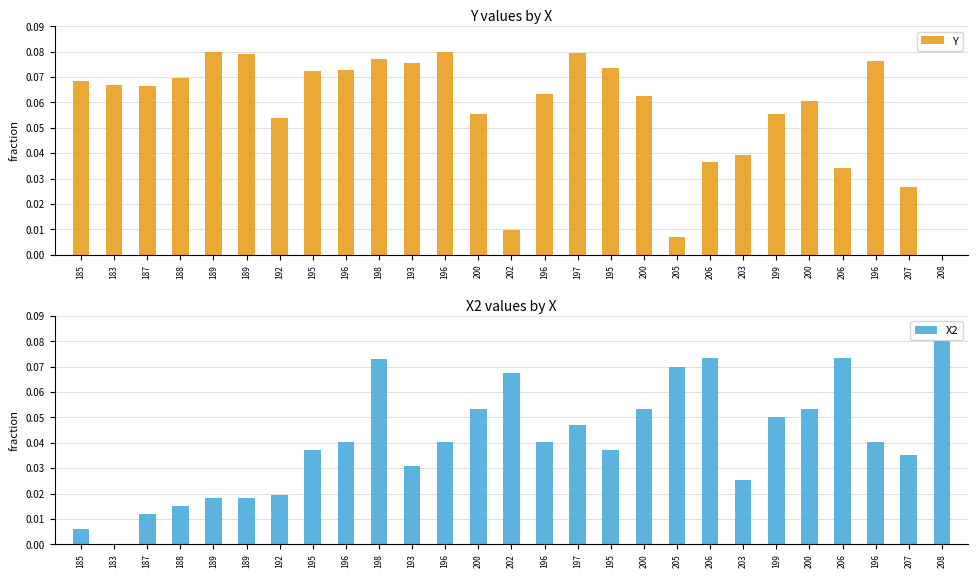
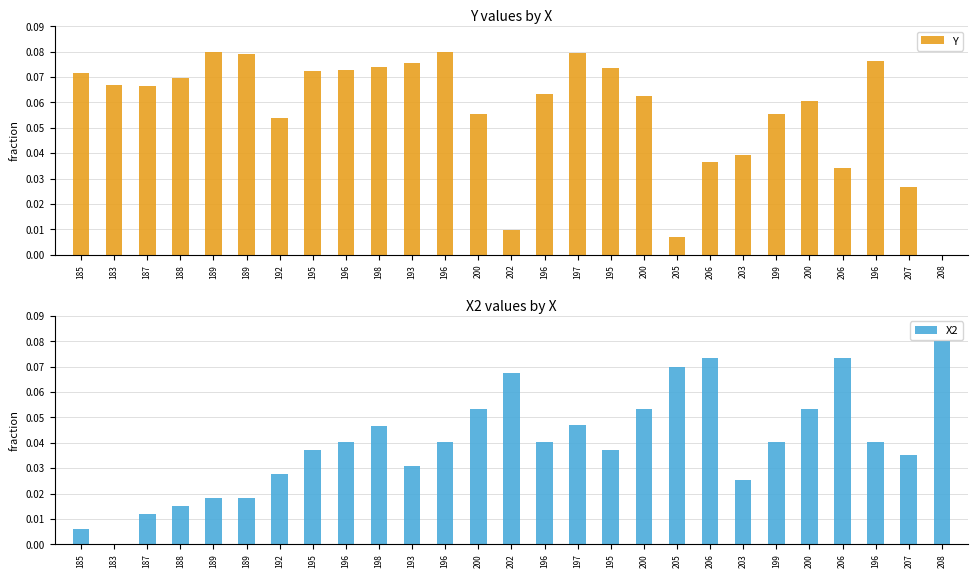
Y values by X, 185: 0.068 -> 0.072
Y values by X, 198: 0.077 -> 0.074
X2 values by X, 192: 0.020 -> 0.028
X2 values by X, 198: 0.073 -> 0.047
X2 values by X, 199: 0.050 -> 0.040
